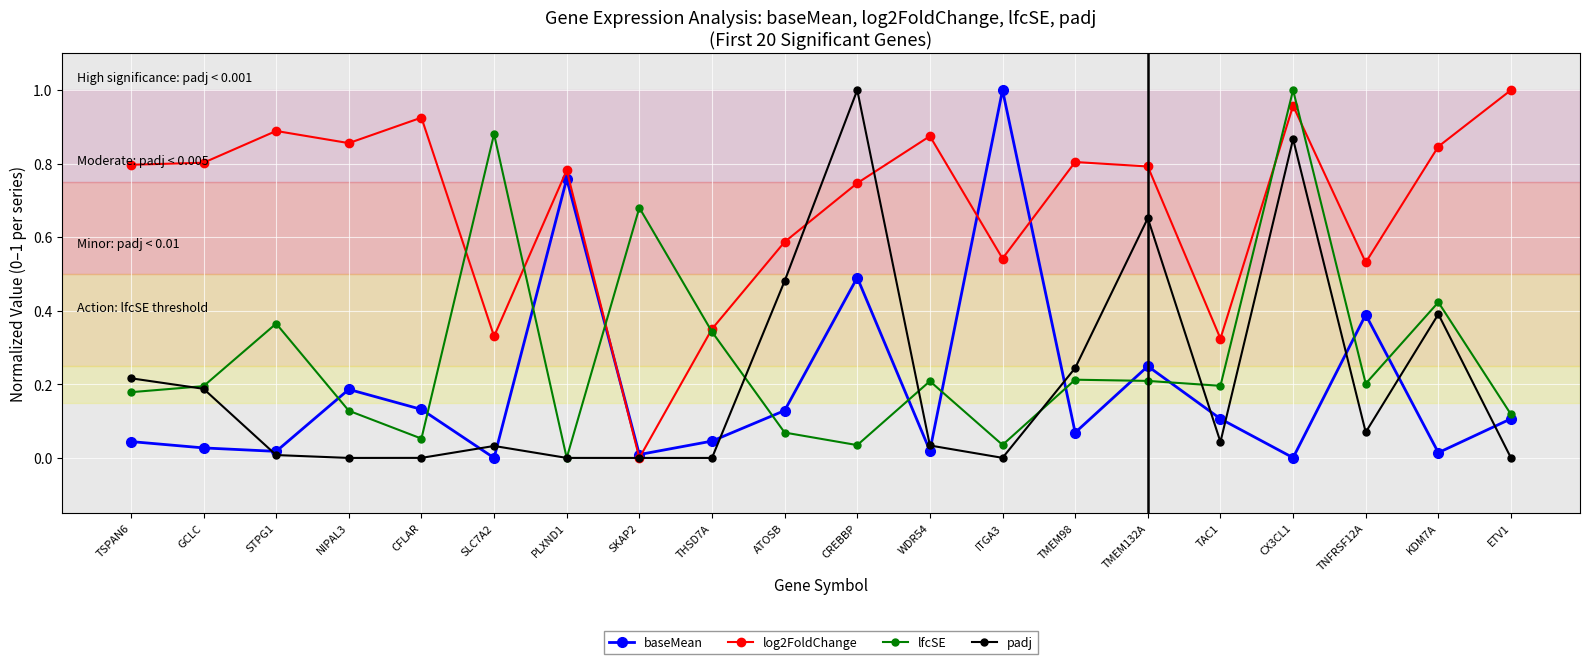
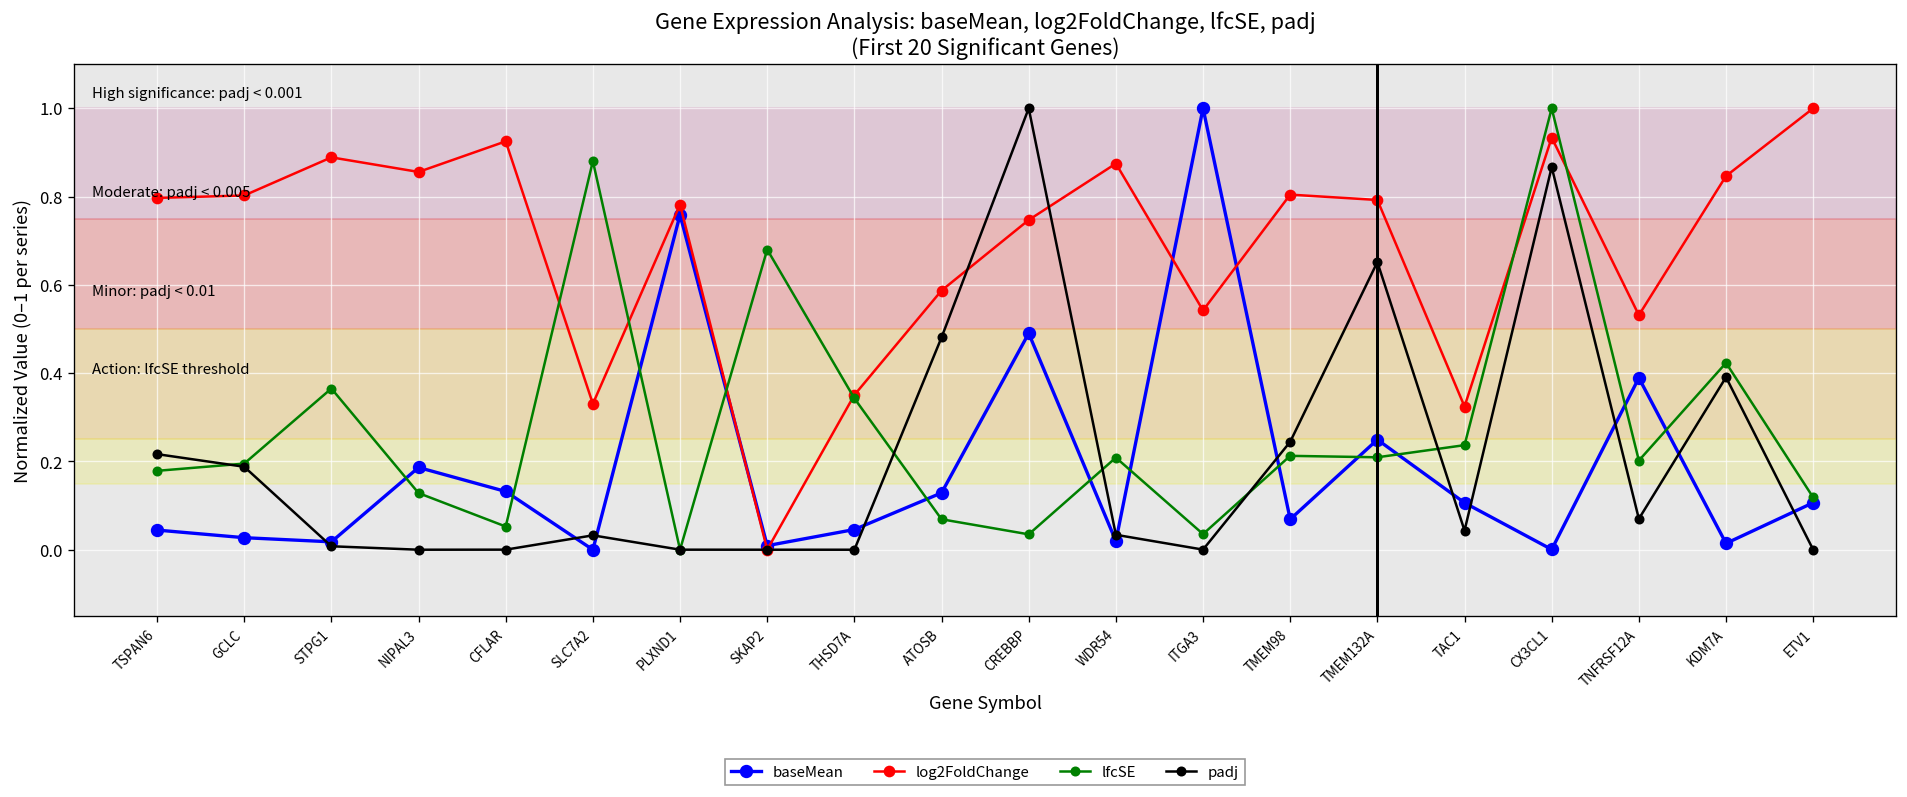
lfcSE, TAC1: 0.20 -> 0.24
log2FoldChange, CX3CL1: 0.96 -> 0.93
